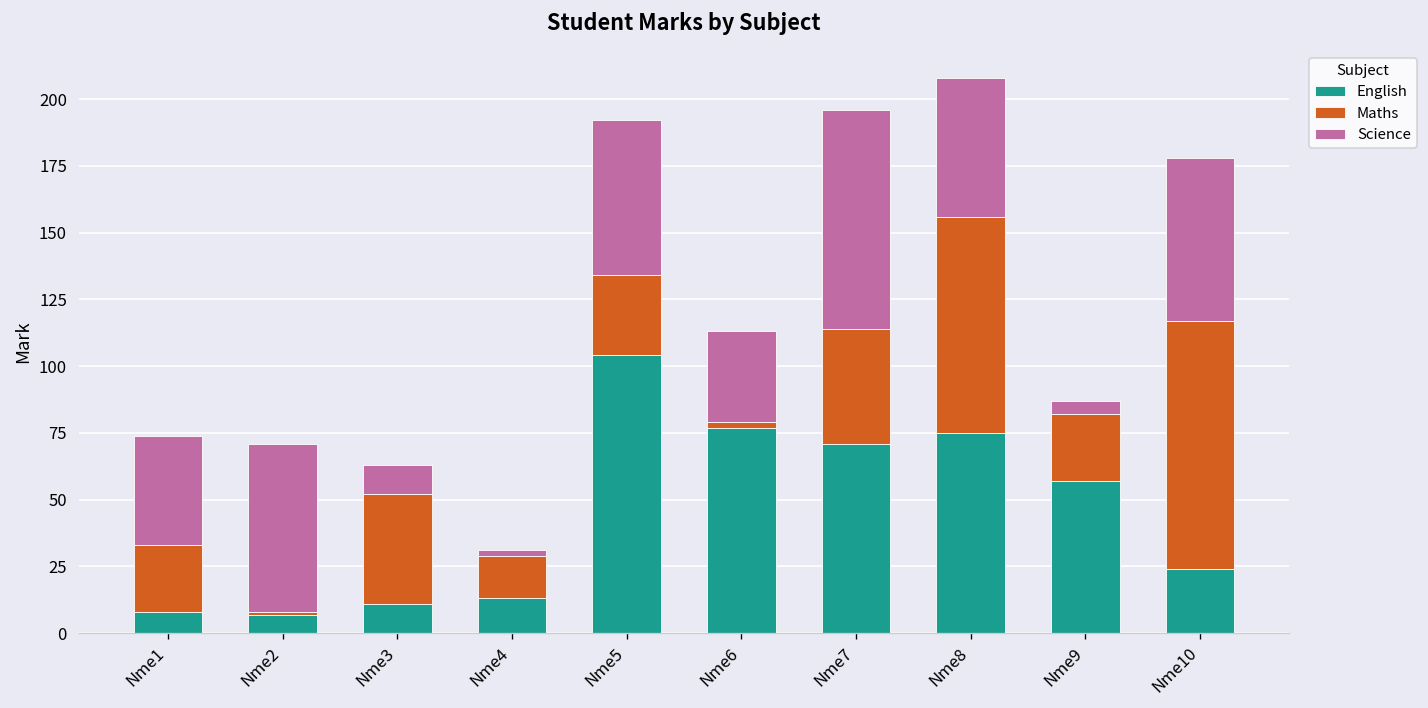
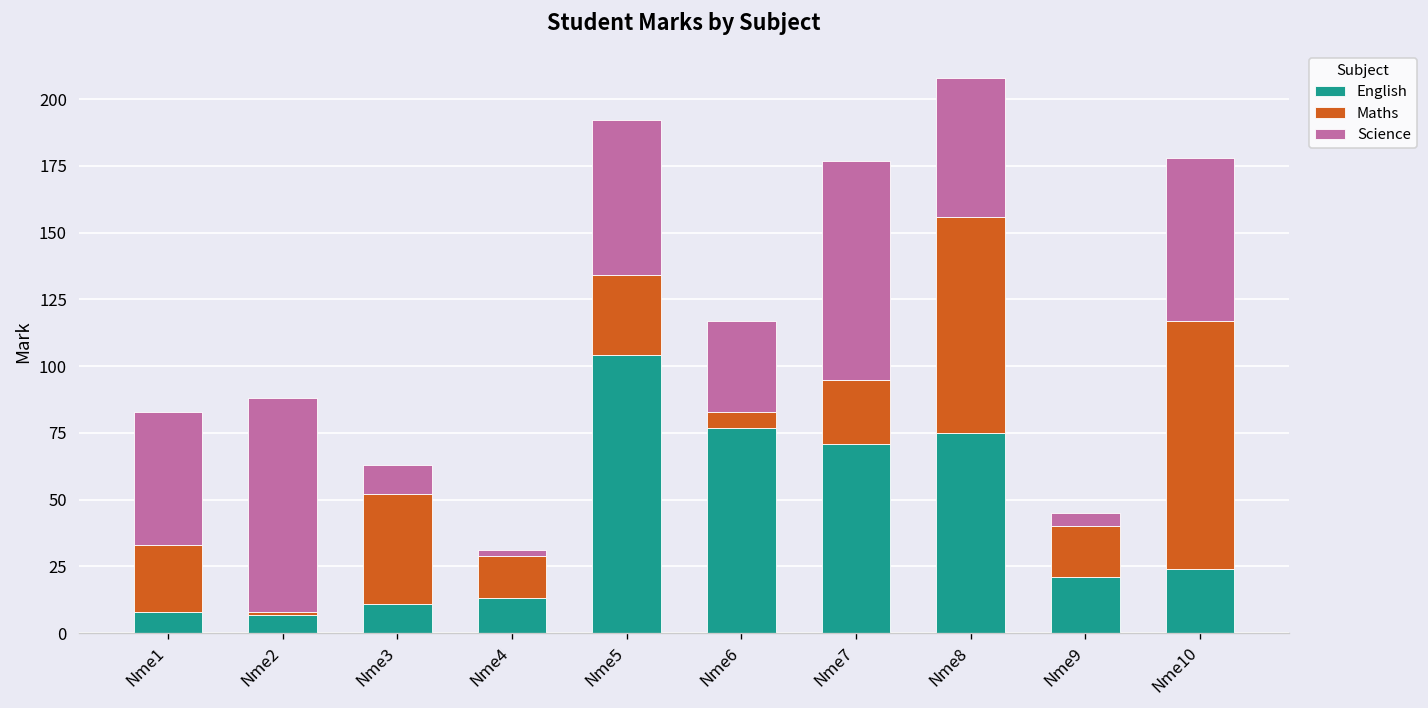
Science, Nme1: 41 -> 50
Science, Nme2: 63 -> 80
Maths, Nme6: 2 -> 6
Maths, Nme7: 43 -> 24
English, Nme9: 57 -> 21
Maths, Nme9: 25 -> 19
